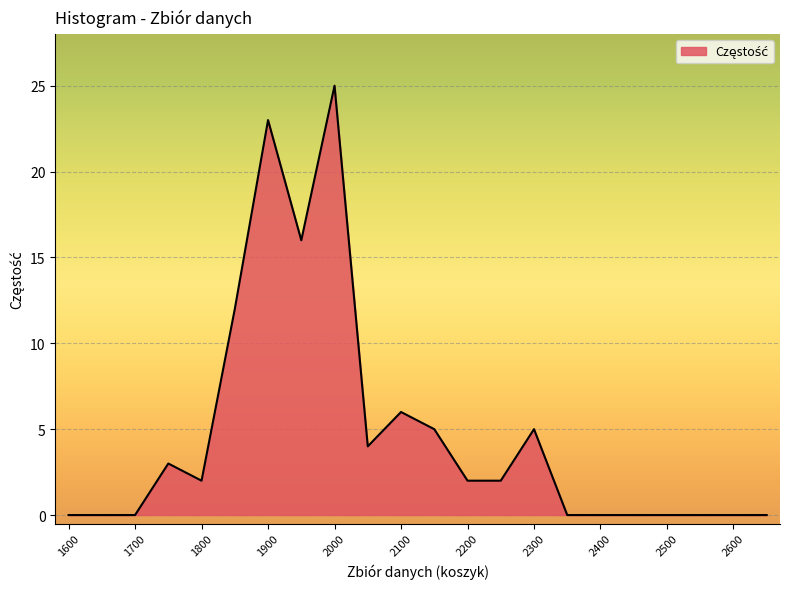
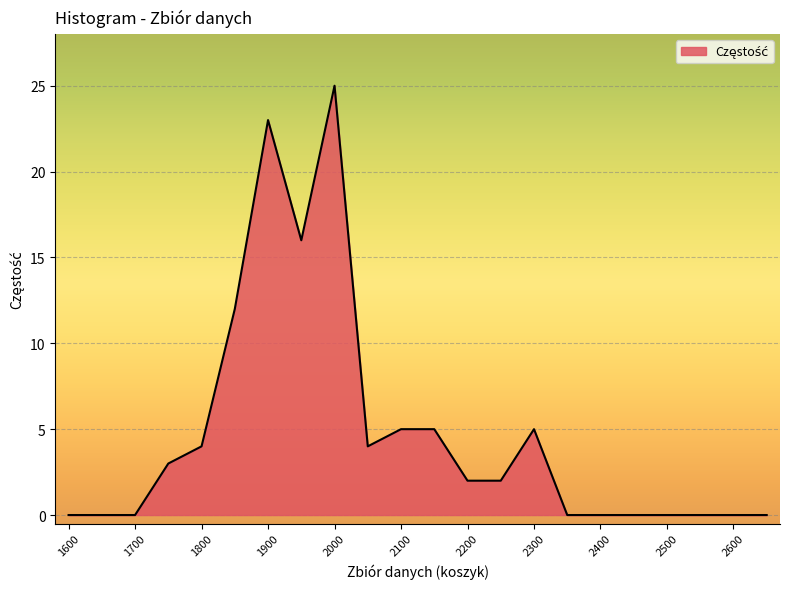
1800: 2 -> 4
2100: 6 -> 5
